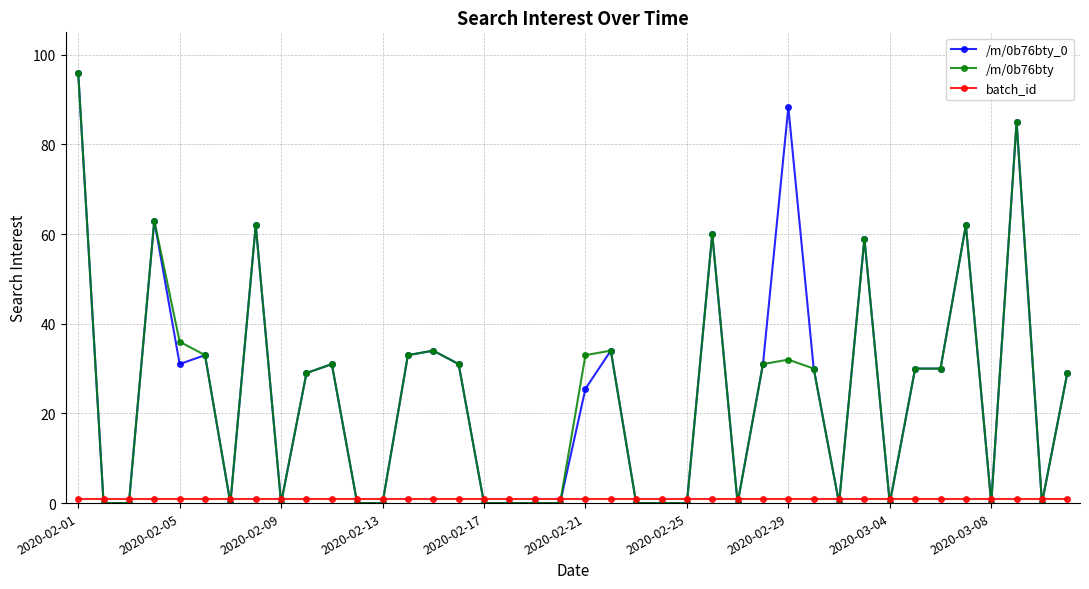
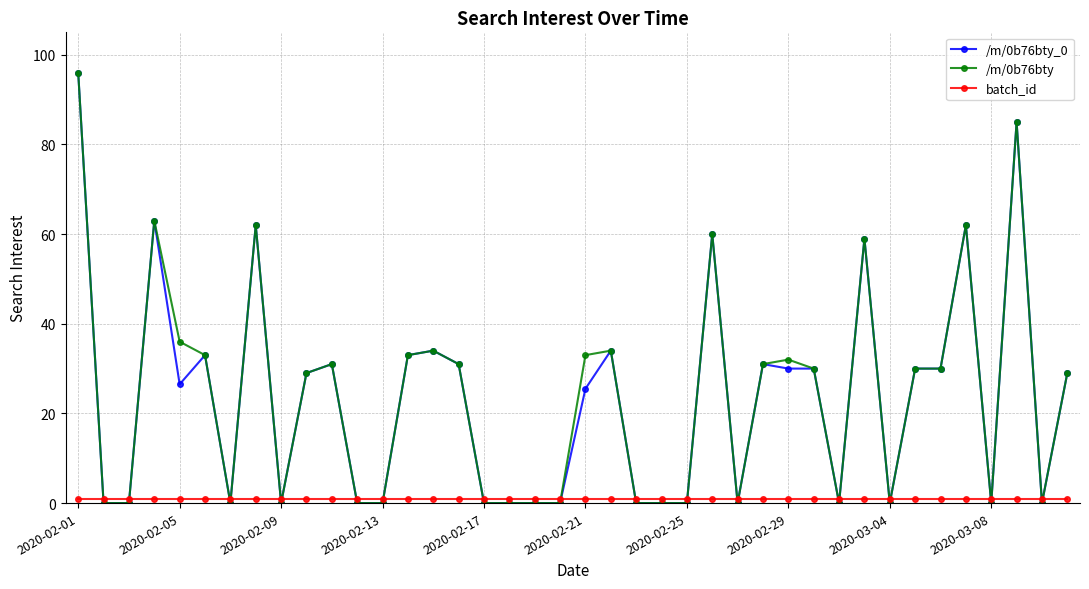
/m/0b76bty_0, 2020-02-05: 31 -> 27
/m/0b76bty_0, 2020-02-29: 88 -> 30
